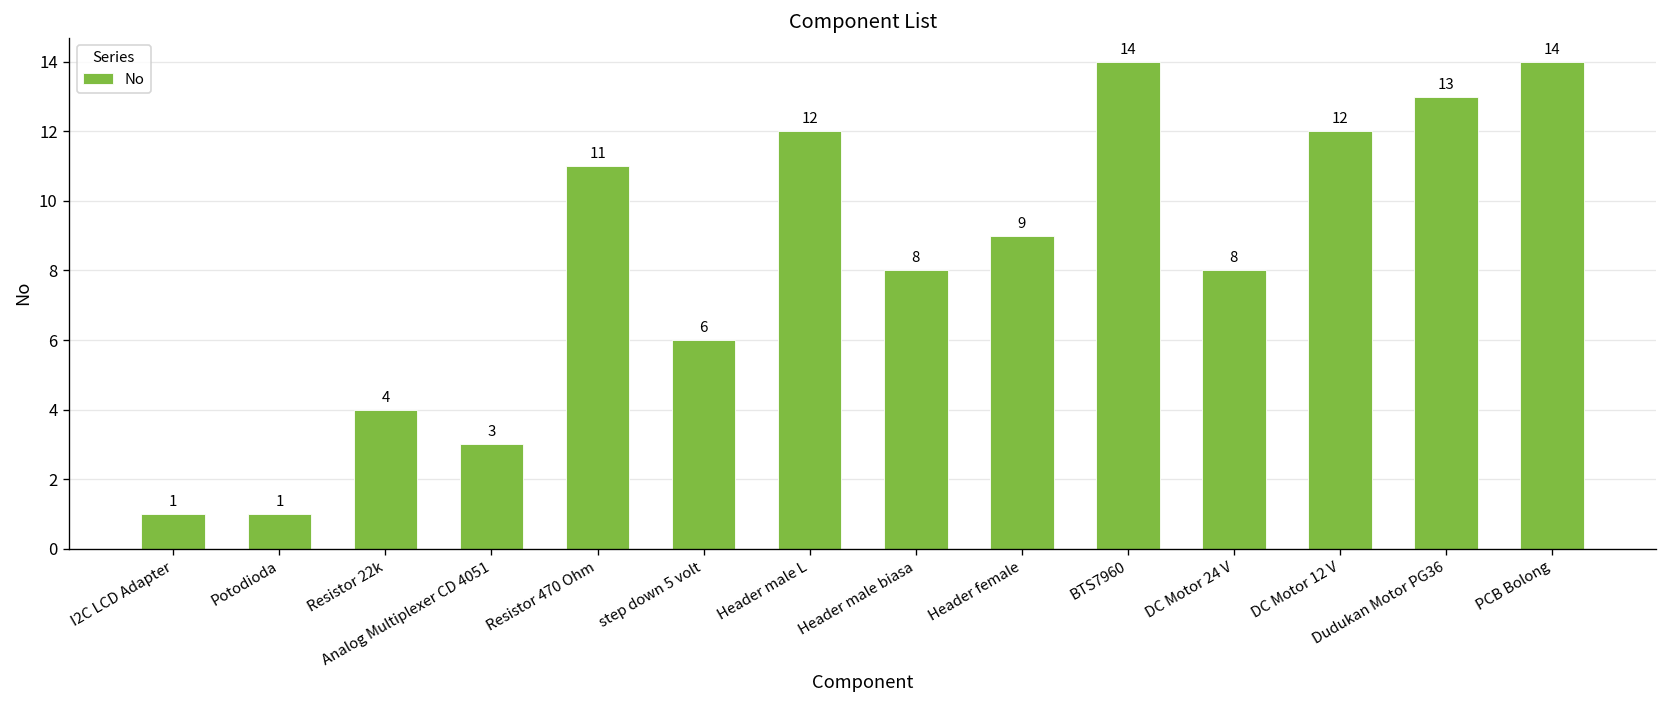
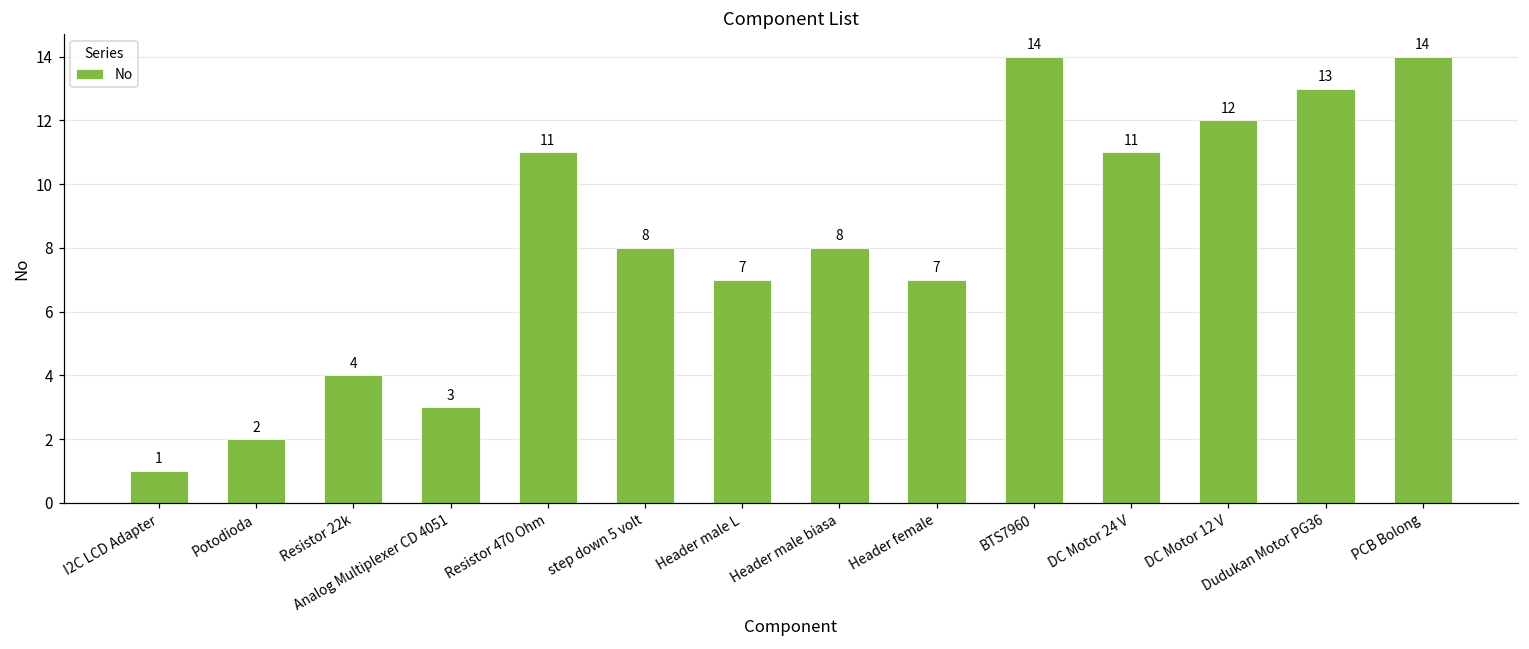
Potodioda: 1 -> 2
step down 5 volt: 6 -> 8
Header male L: 12 -> 7
Header female: 9 -> 7
DC Motor 24 V: 8 -> 11
